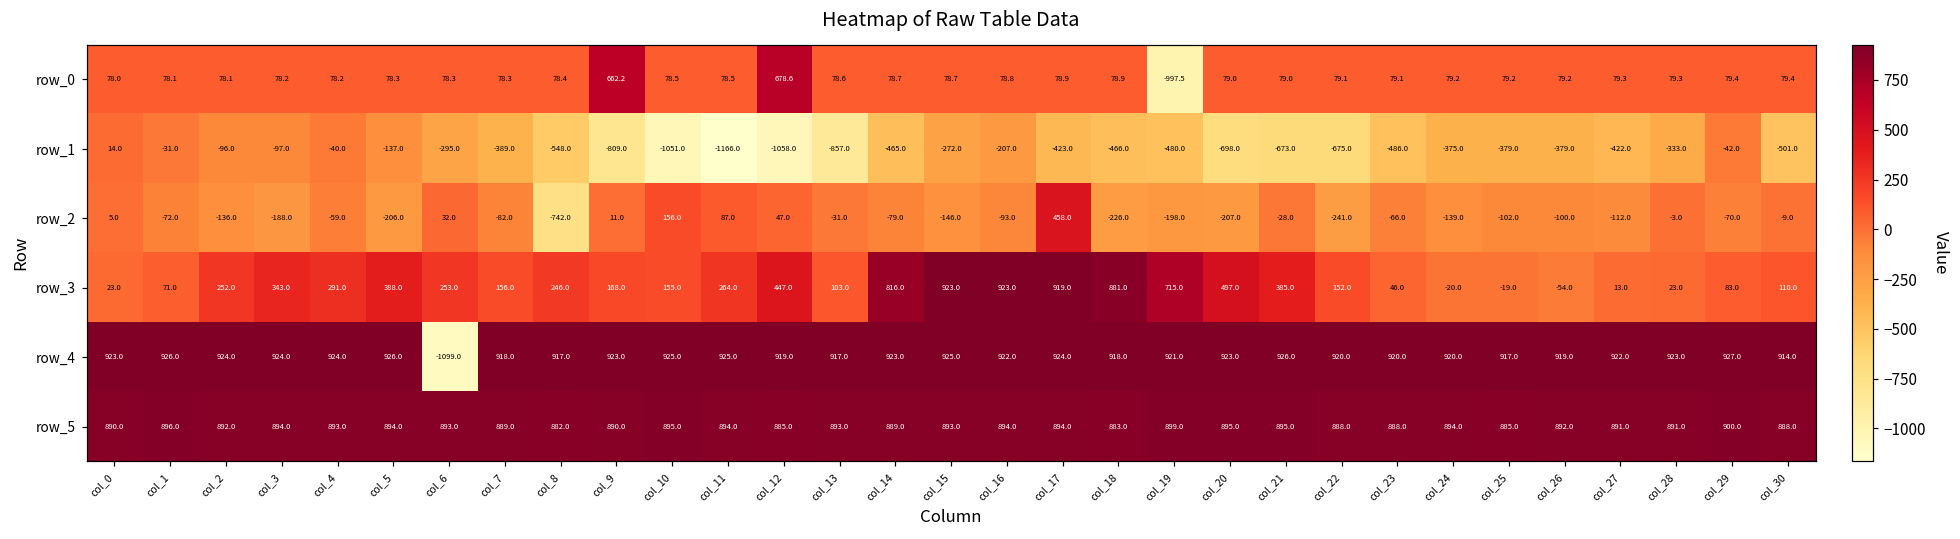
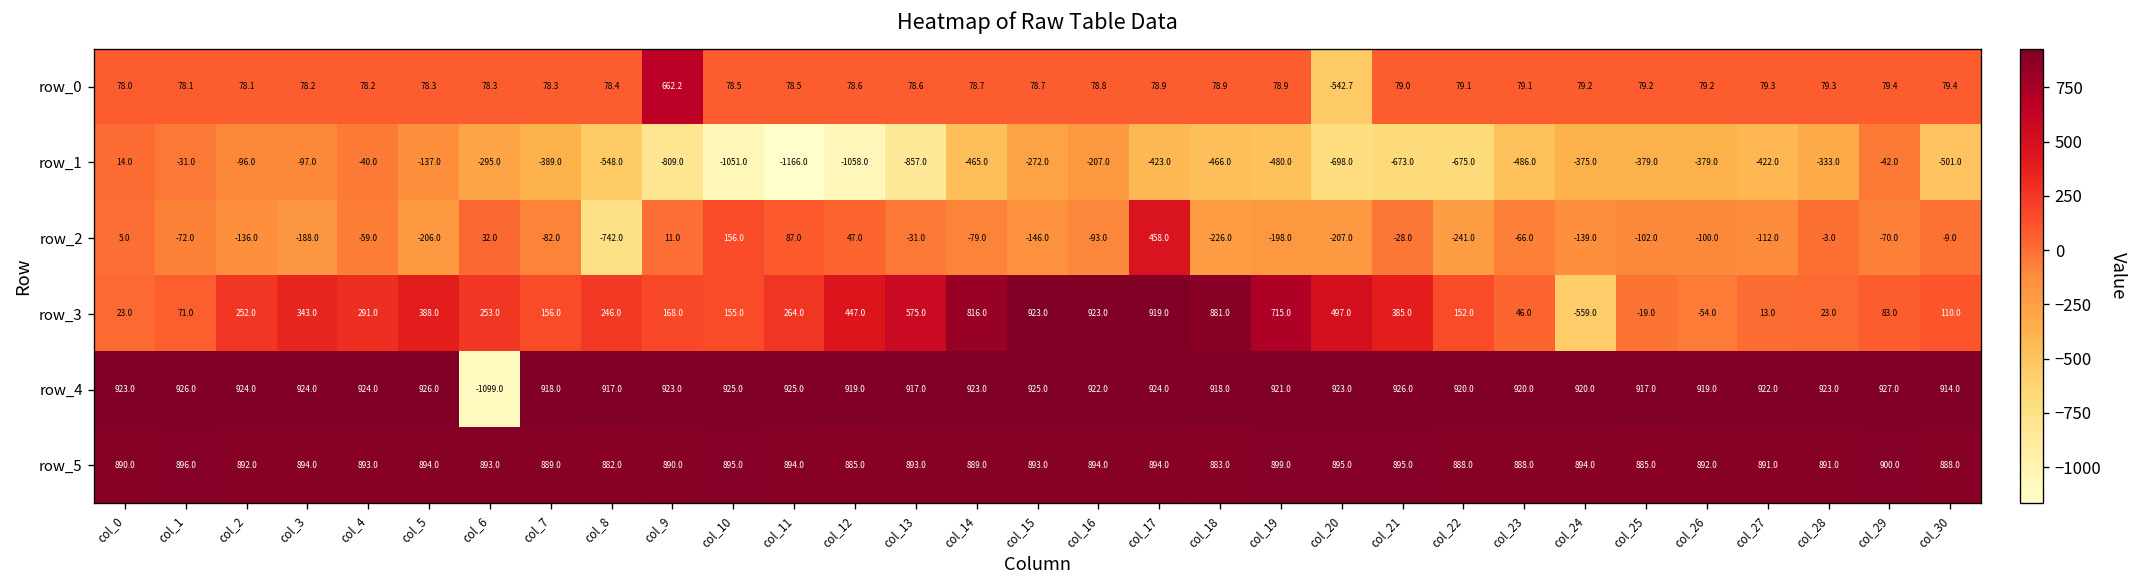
row_0, col_12: 678.6 -> 78.6
row_0, col_19: -997.5 -> 78.9
row_0, col_20: 79.0 -> -542.7
row_3, col_13: 103.0 -> 575.0
row_3, col_24: -20.0 -> -559.0
